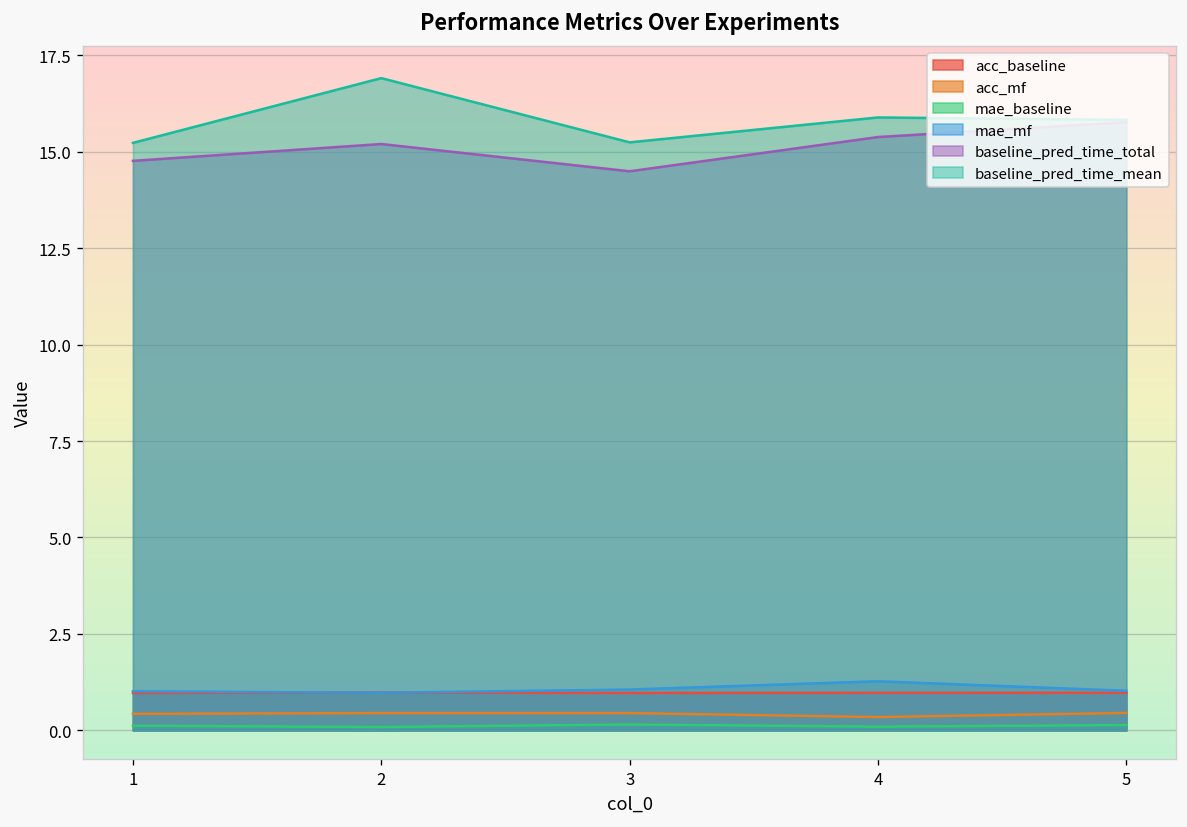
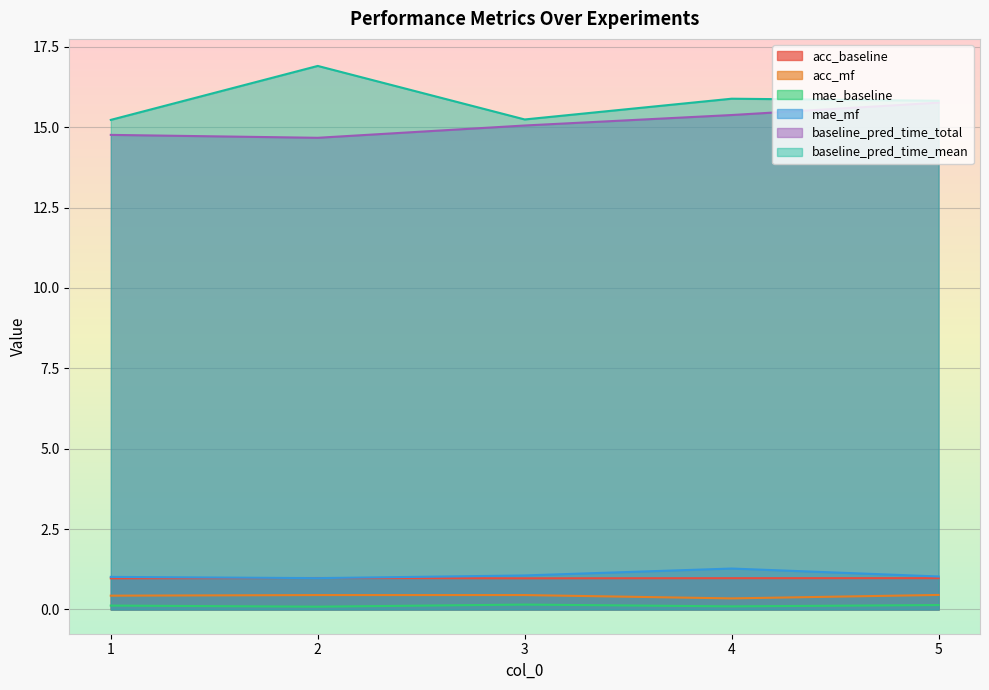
baseline_pred_time_total, 2: 15.2 -> 14.7
baseline_pred_time_total, 3: 14.5 -> 15.1
